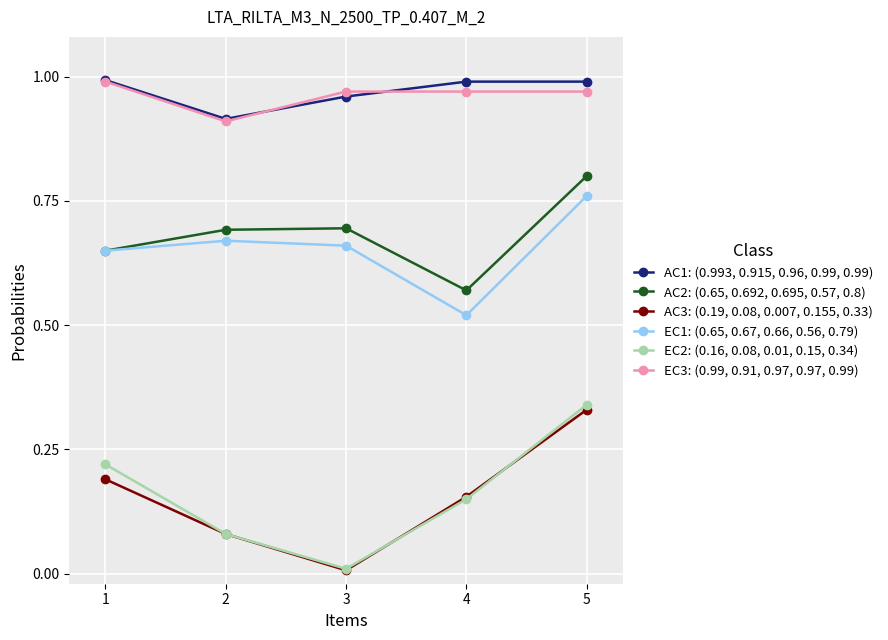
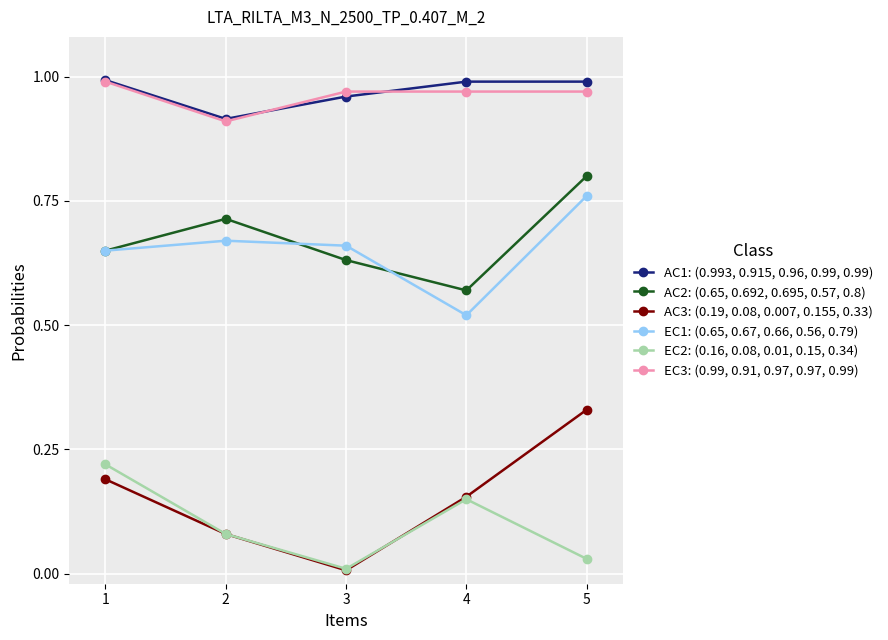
AC2: (0.65, 0.692, 0.695, 0.57, 0.8), 2: 0.69 -> 0.71
AC2: (0.65, 0.692, 0.695, 0.57, 0.8), 3: 0.70 -> 0.63
EC2: (0.16, 0.08, 0.01, 0.15, 0.34), 5: 0.34 -> 0.03
